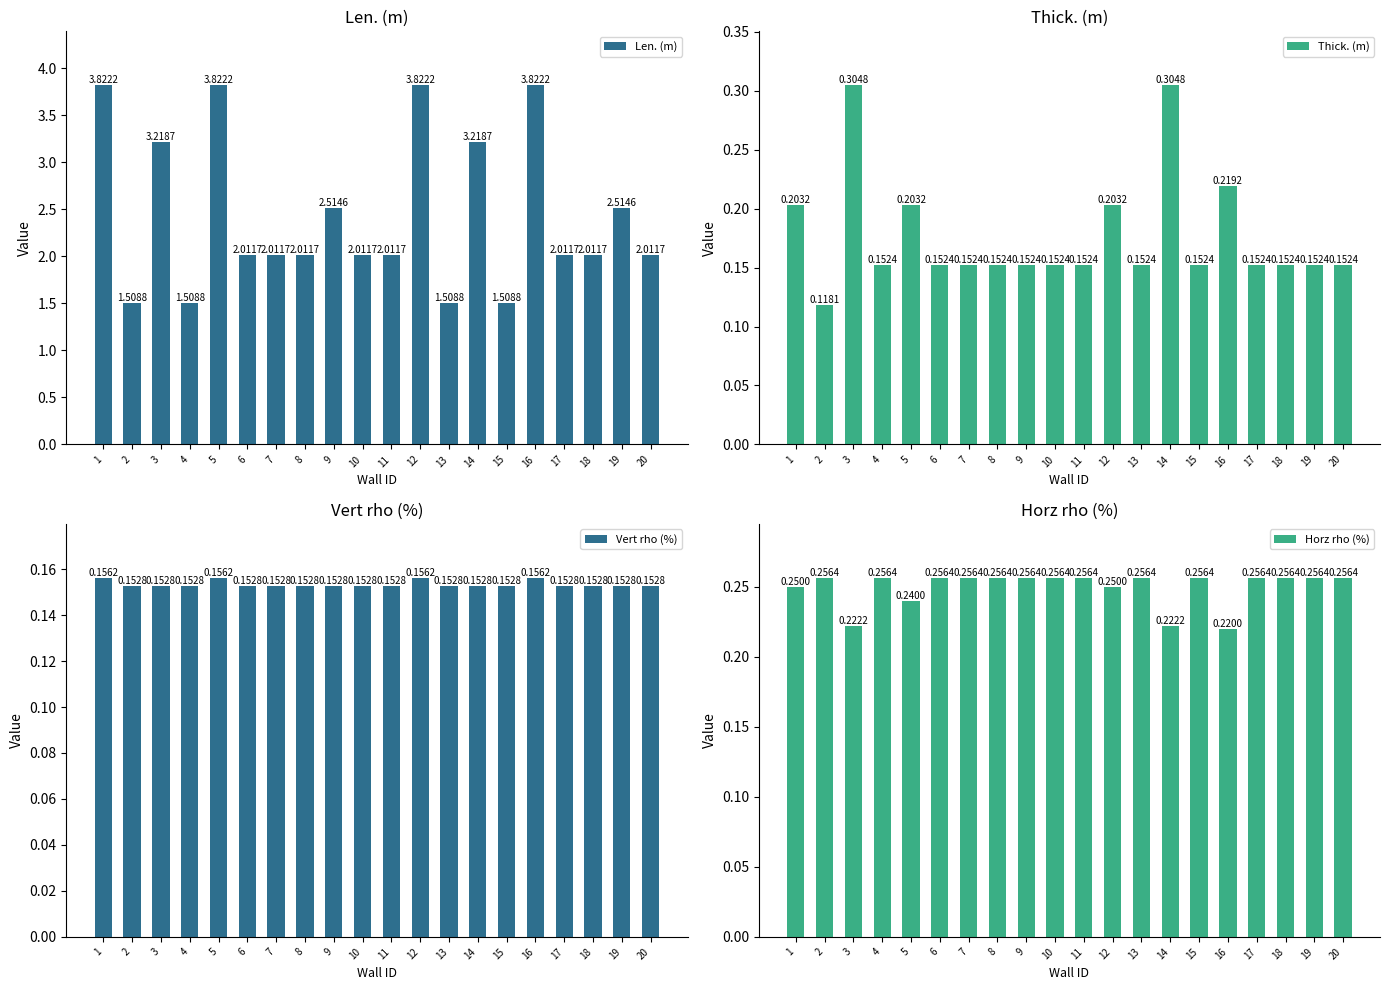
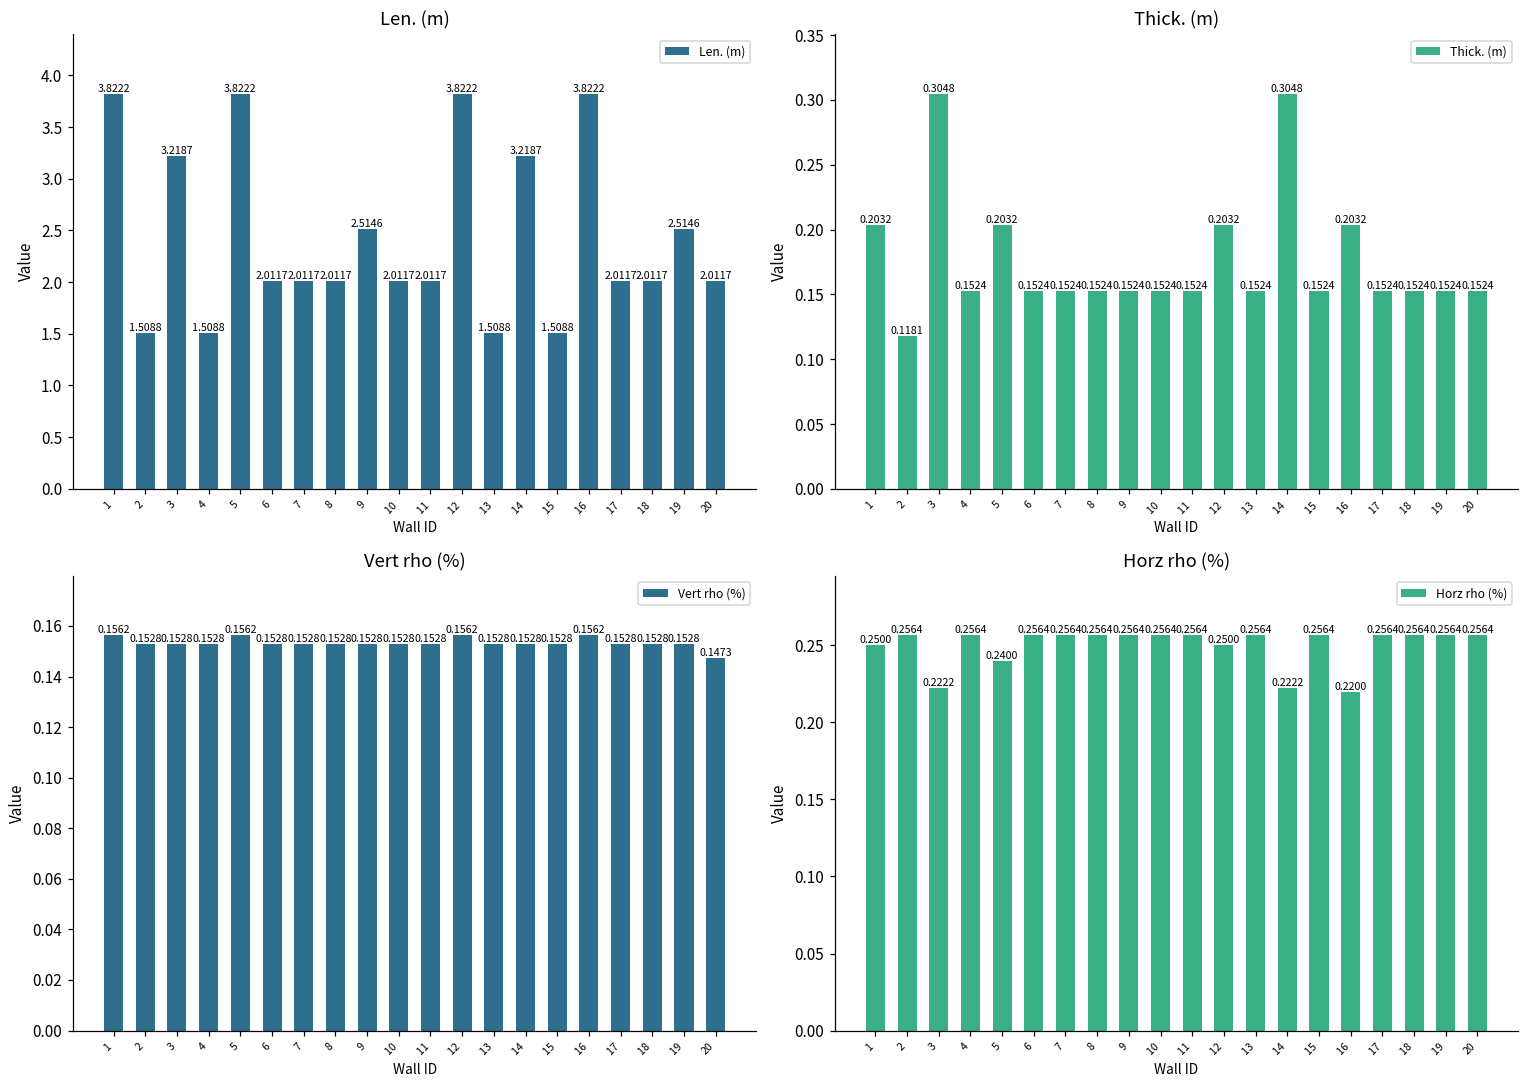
Thick. (m), 16: 0.2192 -> 0.2032
Vert rho (%), 20: 0.1528 -> 0.1473
